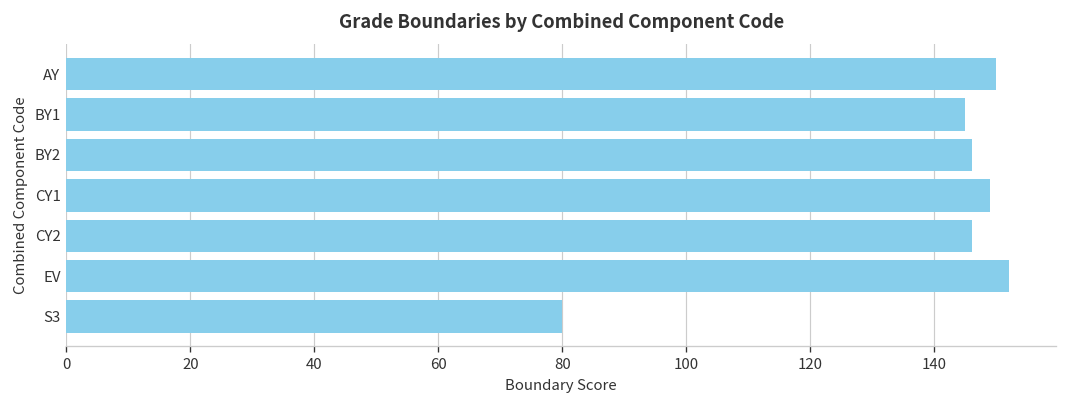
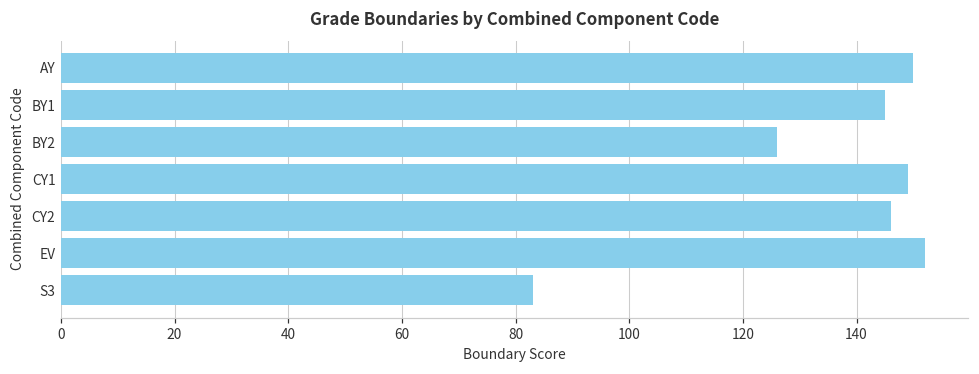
BY2: 146 -> 126
S3: 80 -> 83
